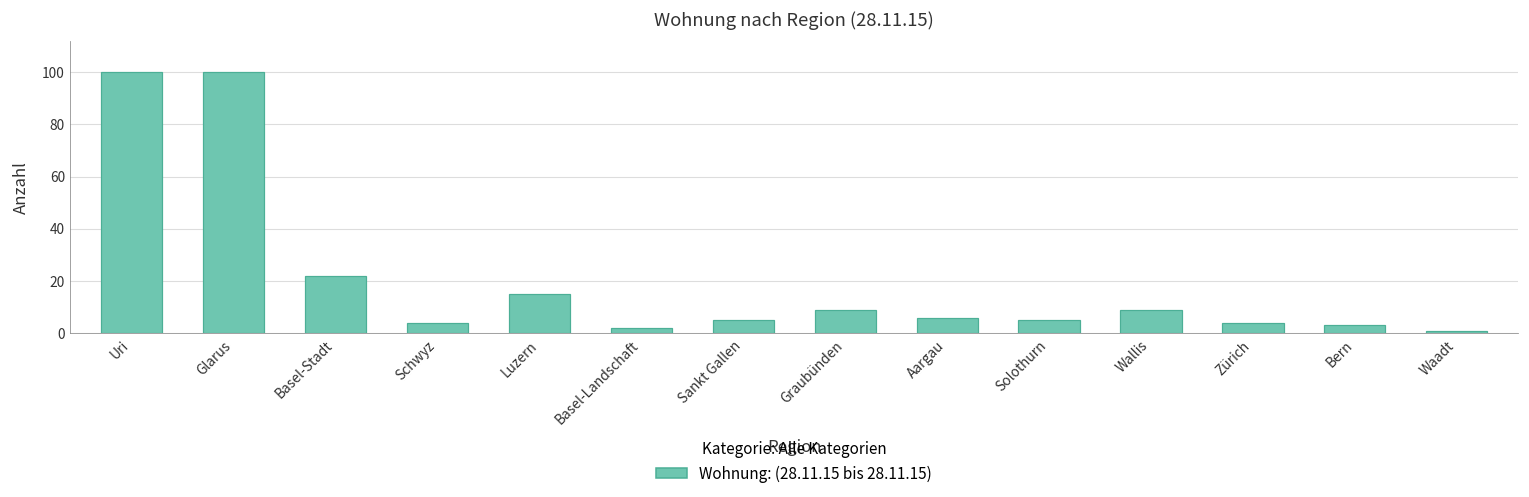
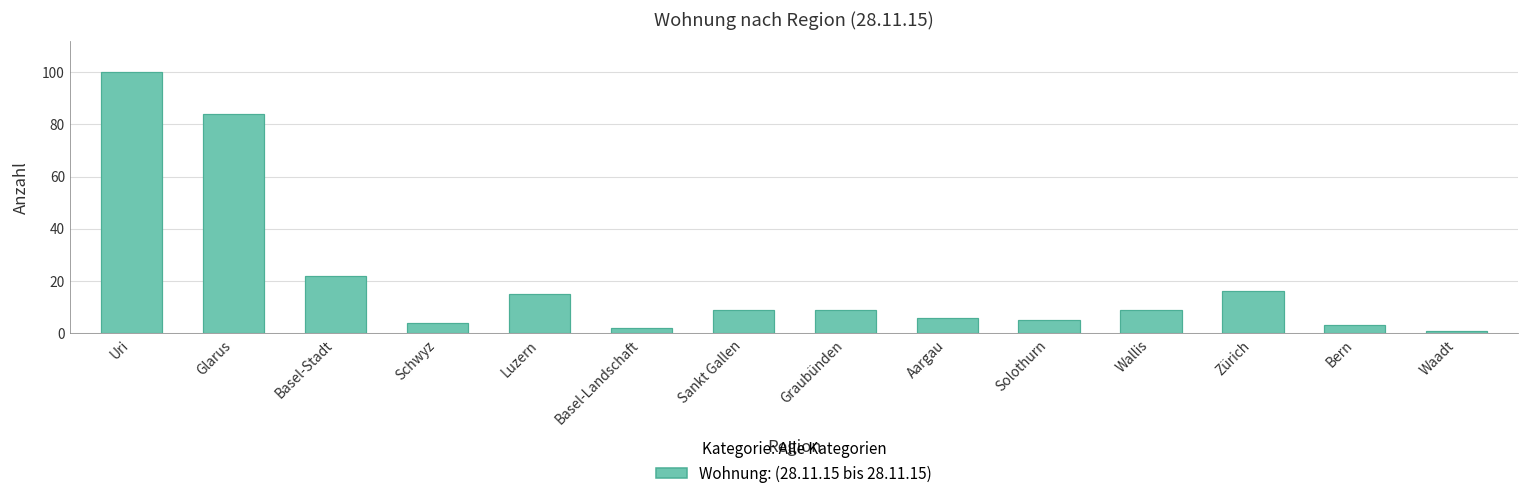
Glarus: 100 -> 84
Sankt Gallen: 5 -> 9
Zürich: 4 -> 16
